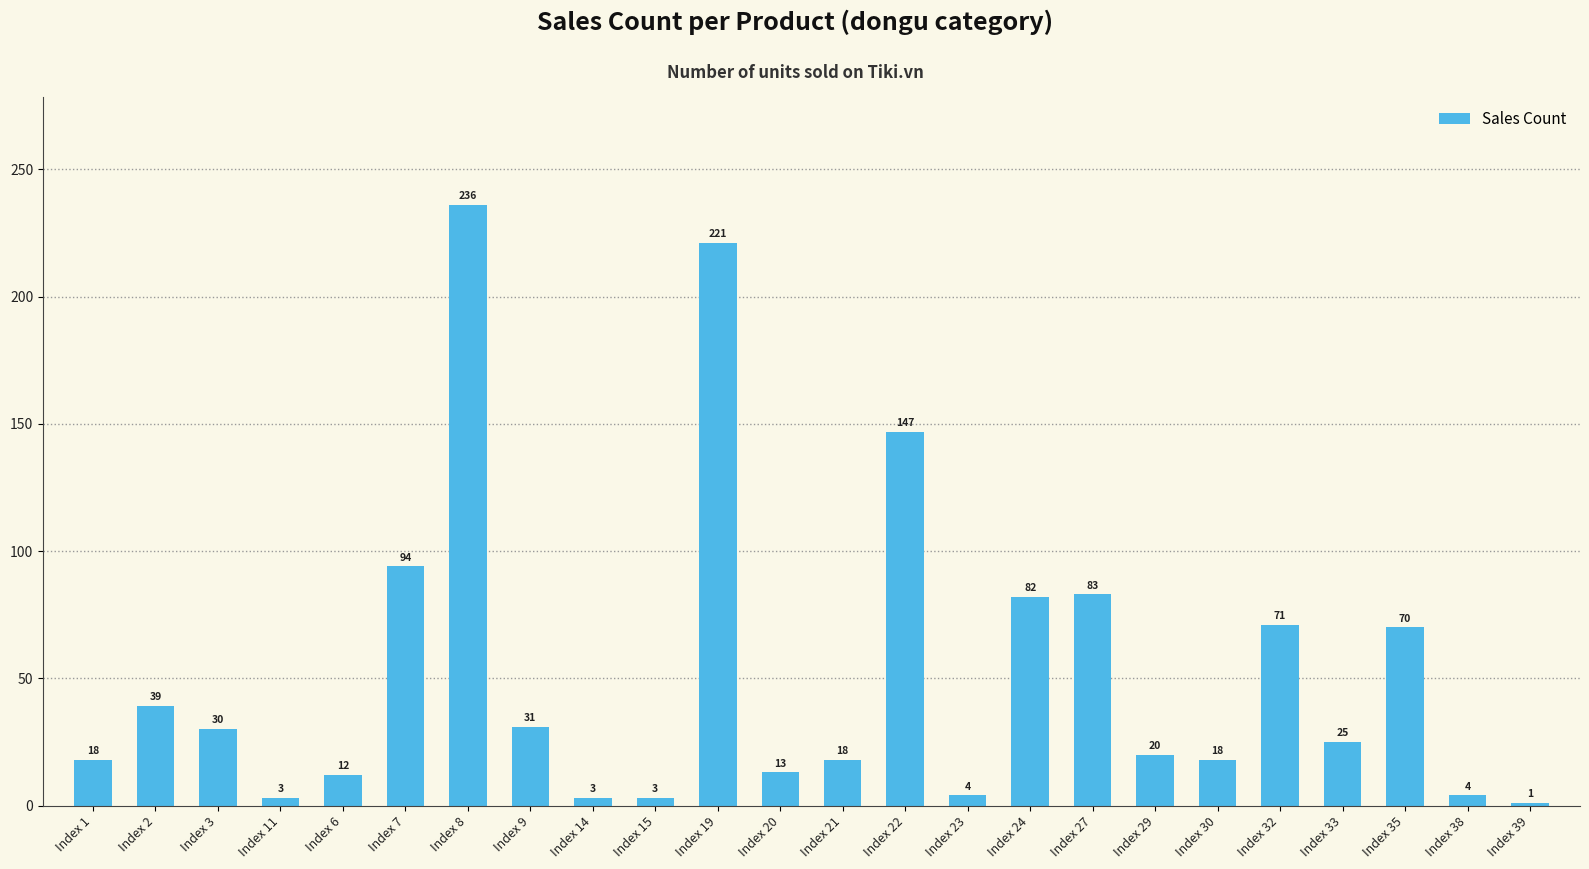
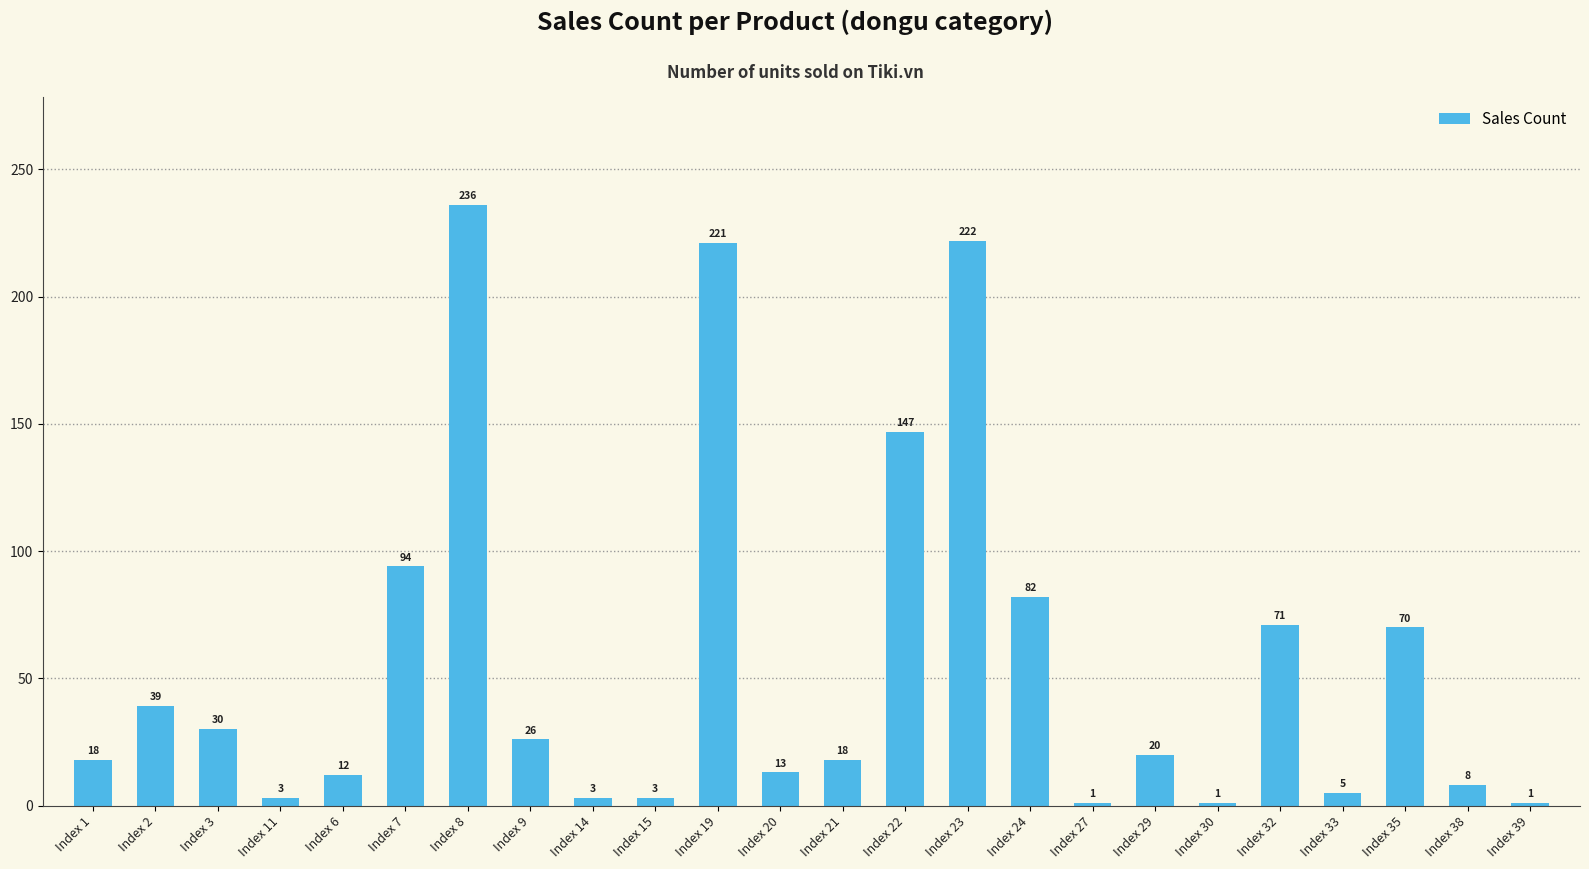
Index 9: 31 -> 26
Index 23: 4 -> 222
Index 27: 83 -> 1
Index 30: 18 -> 1
Index 33: 25 -> 5
Index 38: 4 -> 8
